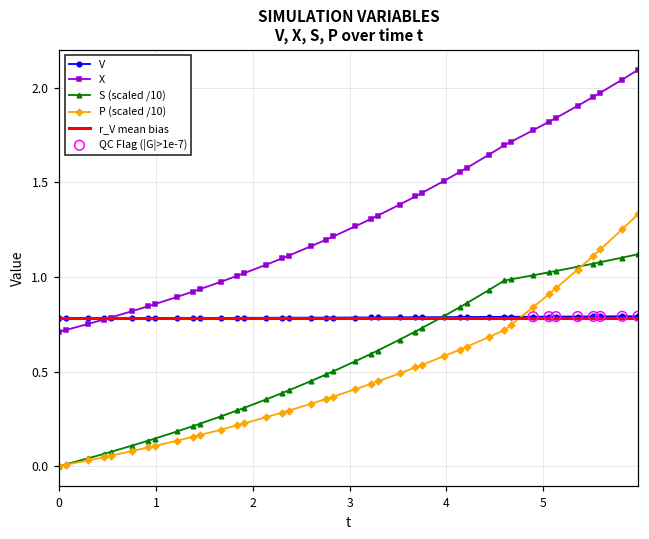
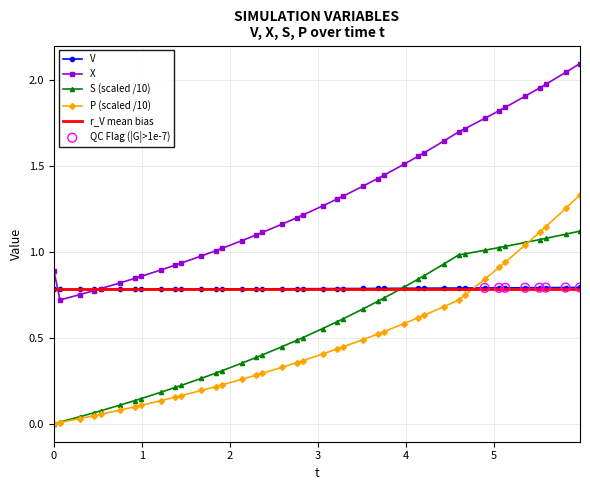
X, 0: 0.71 -> 0.89
